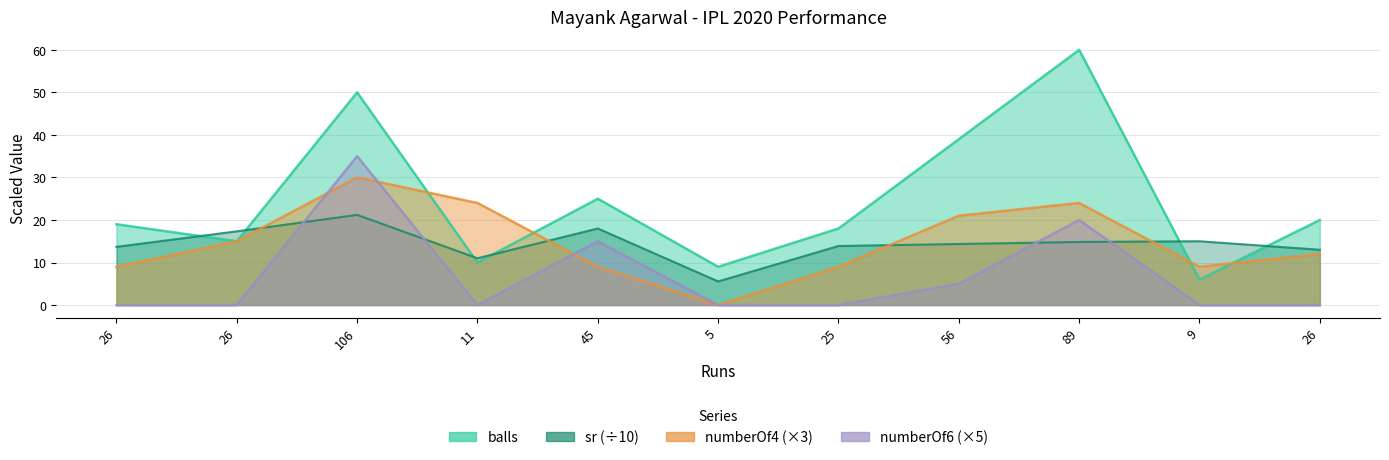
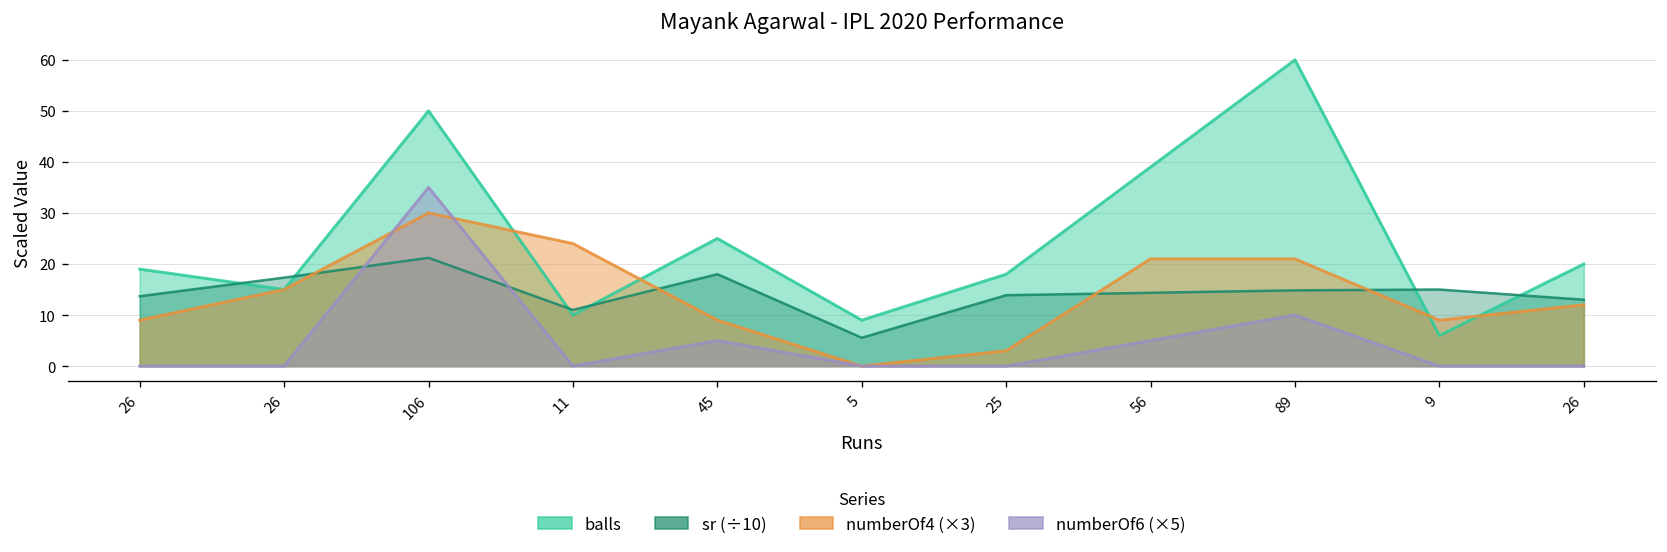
numberOf6 (×5), 45: 15 -> 5
numberOf4 (×3), 25: 9 -> 3
numberOf4 (×3), 89: 24 -> 21
numberOf6 (×5), 89: 20 -> 10
